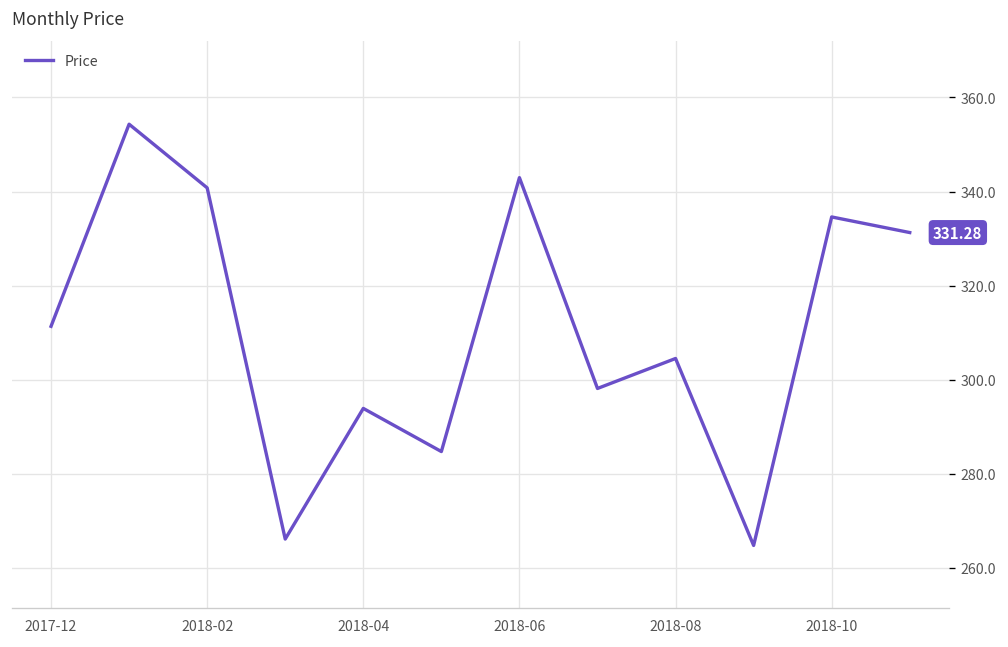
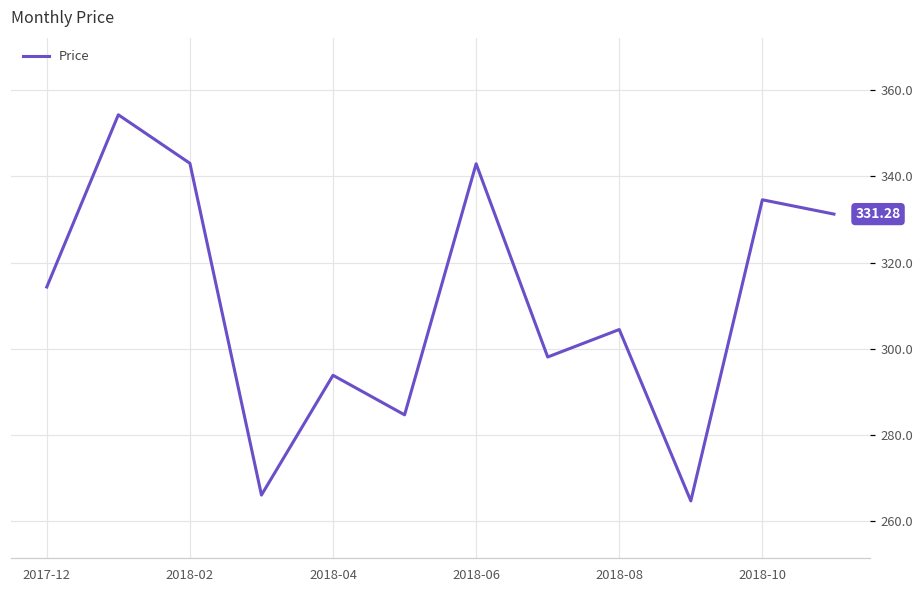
2017-12: 311 -> 314
2018-02: 341 -> 343
